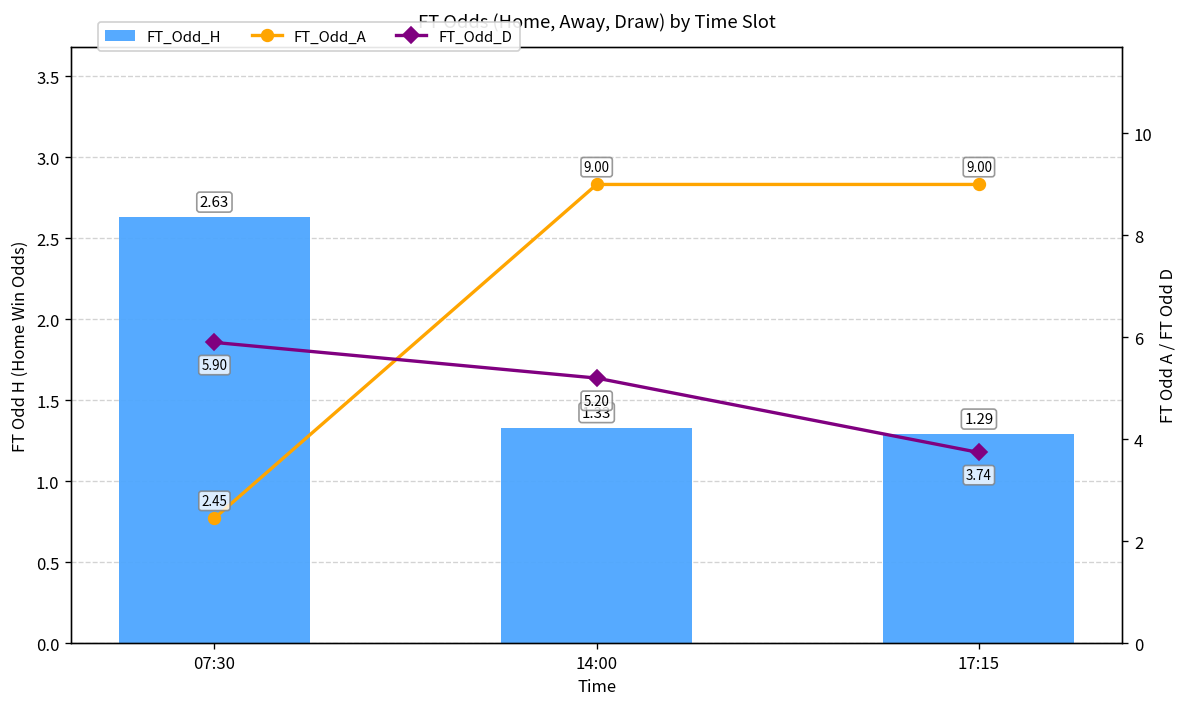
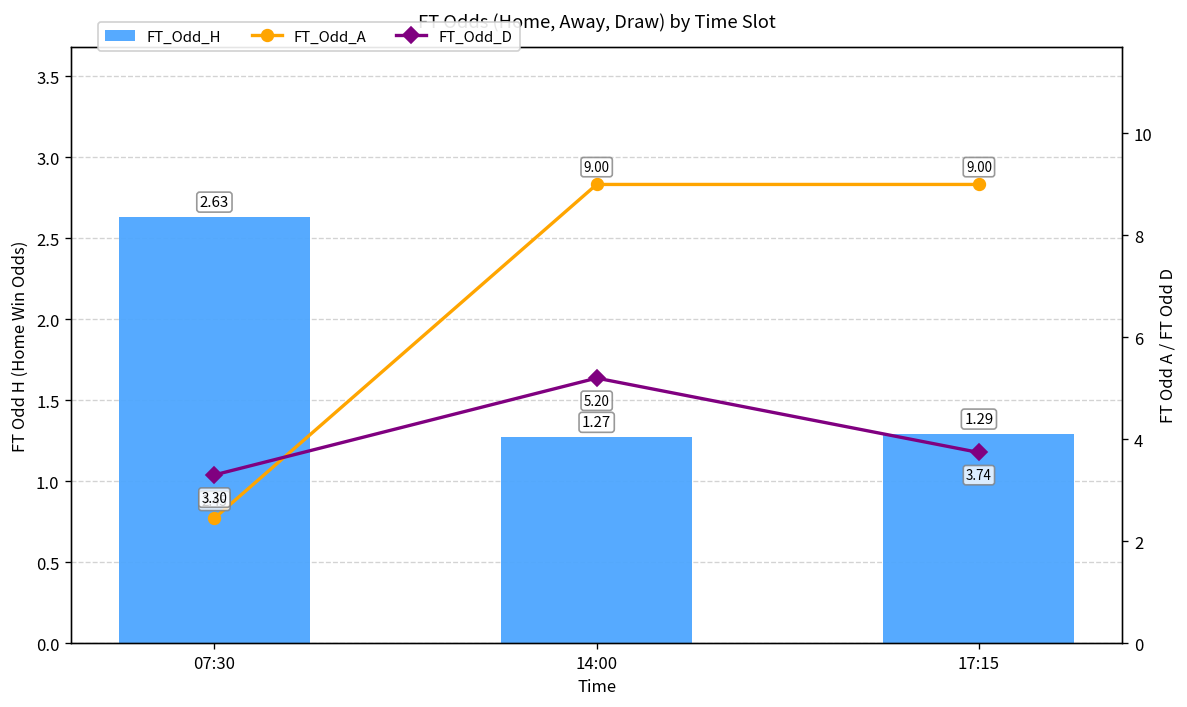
FT_Odd_H, 14:00: 1.33 -> 1.27
FT_Odd_D, 07:30: 5.90 -> 3.30
